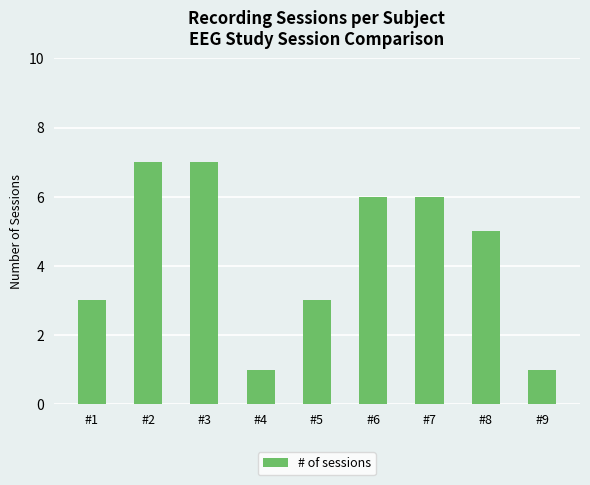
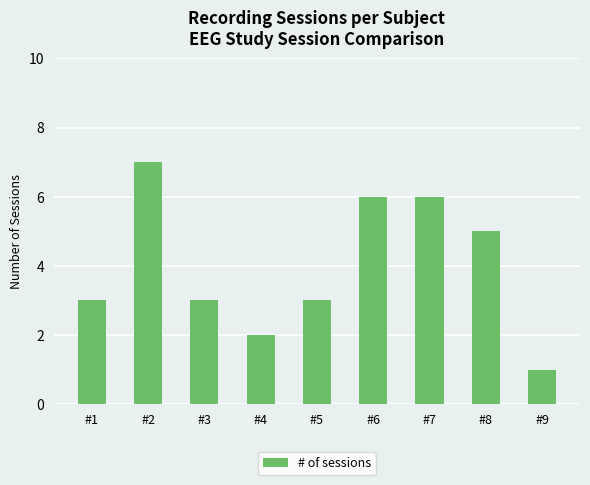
#3: 7 -> 3
#4: 1 -> 2
